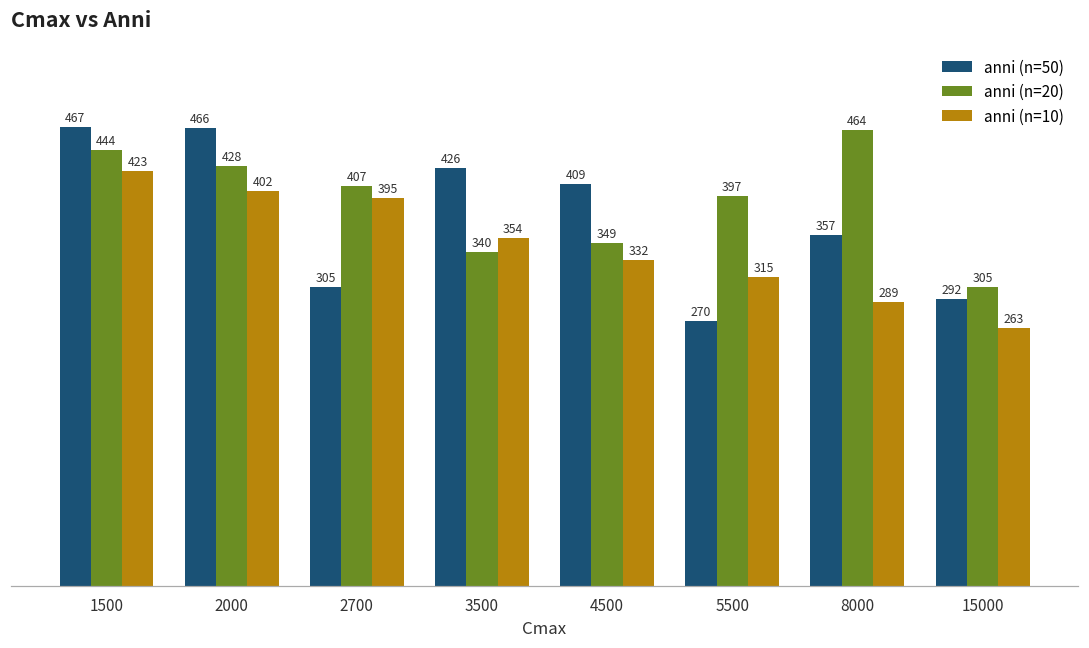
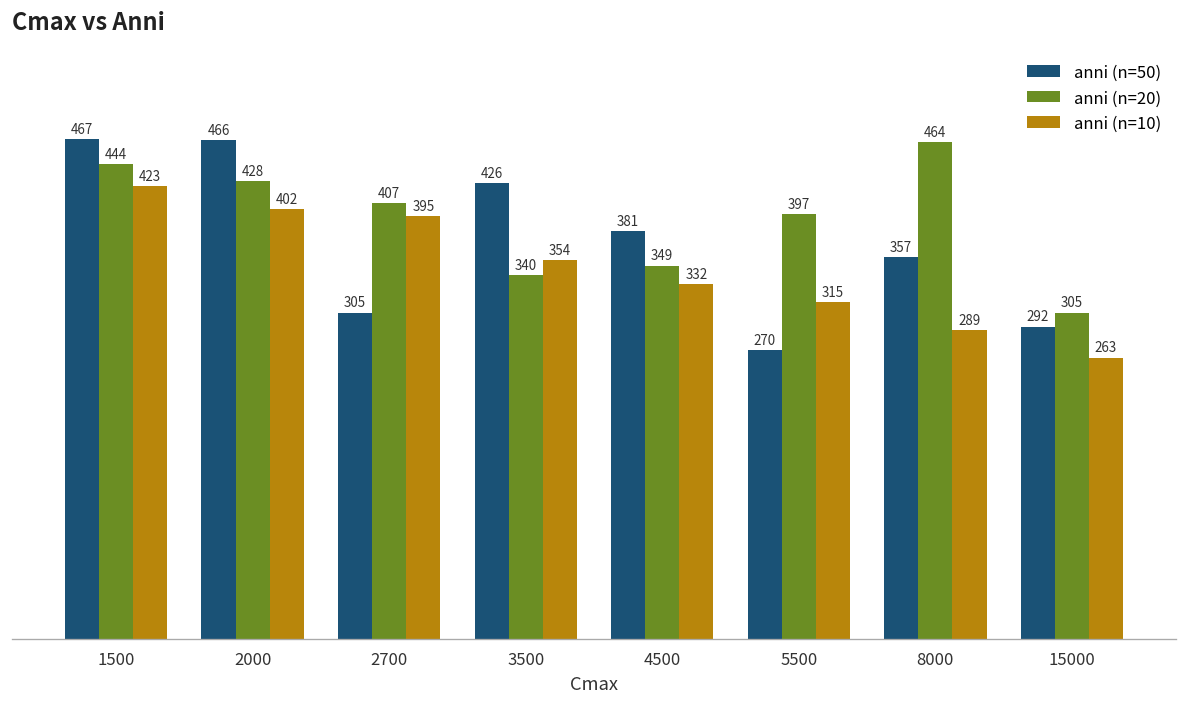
anni (n=50), 4500: 409 -> 381
